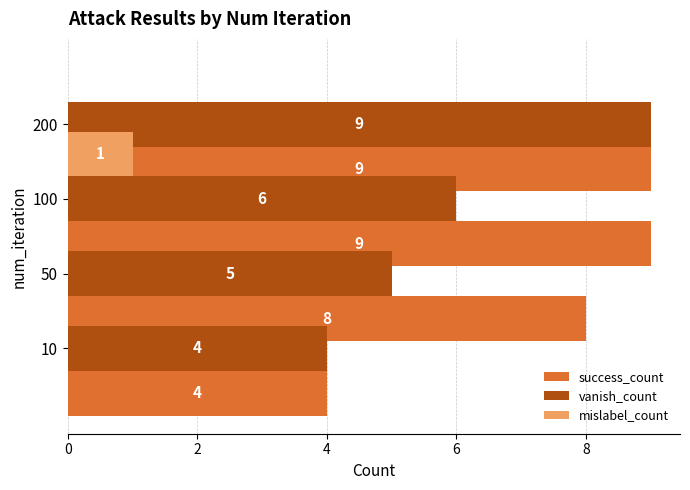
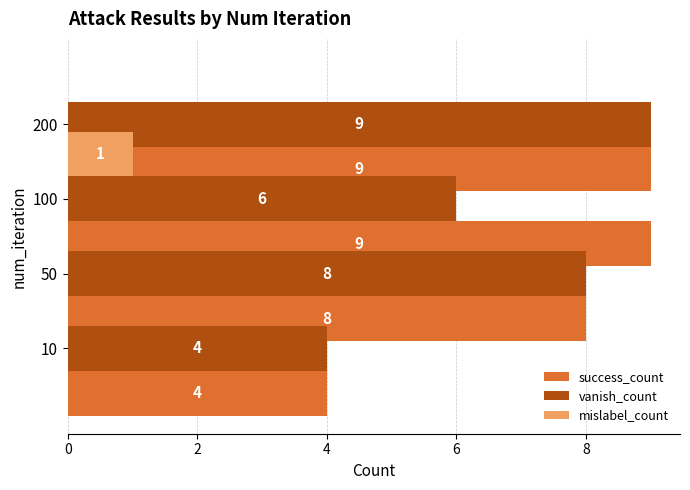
vanish_count, 50: 5 -> 8
